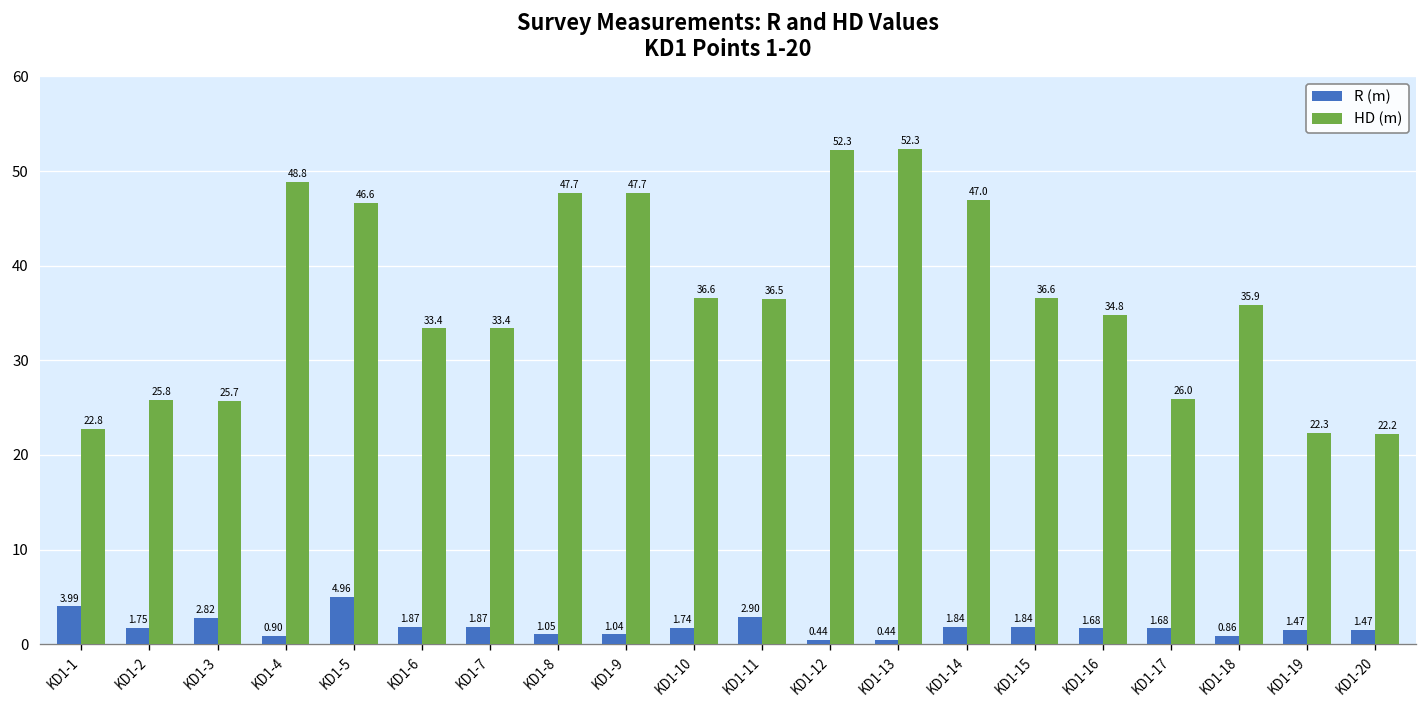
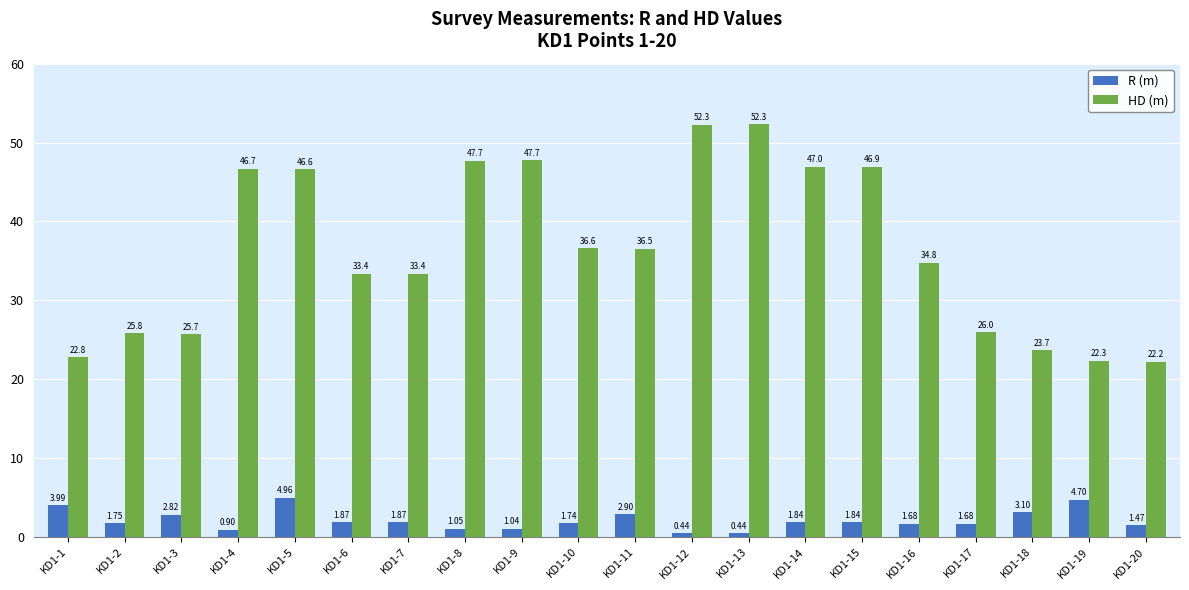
HD (m), KD1-4: 48.8 -> 46.7
HD (m), KD1-15: 36.6 -> 46.9
R (m), KD1-18: 0.86 -> 3.10
HD (m), KD1-18: 35.9 -> 23.7
R (m), KD1-19: 1.47 -> 4.70
